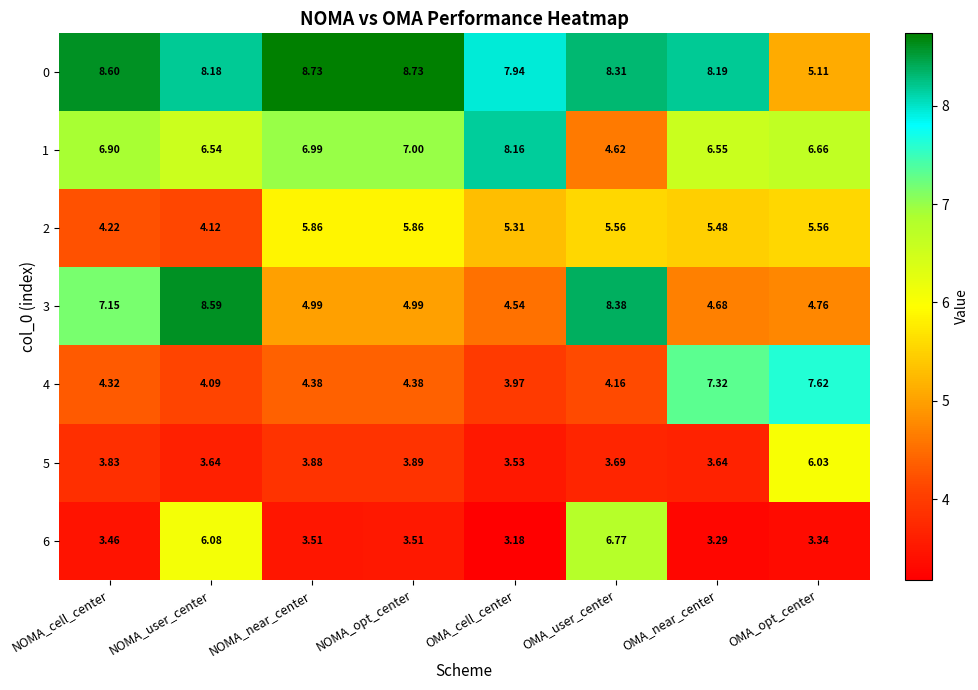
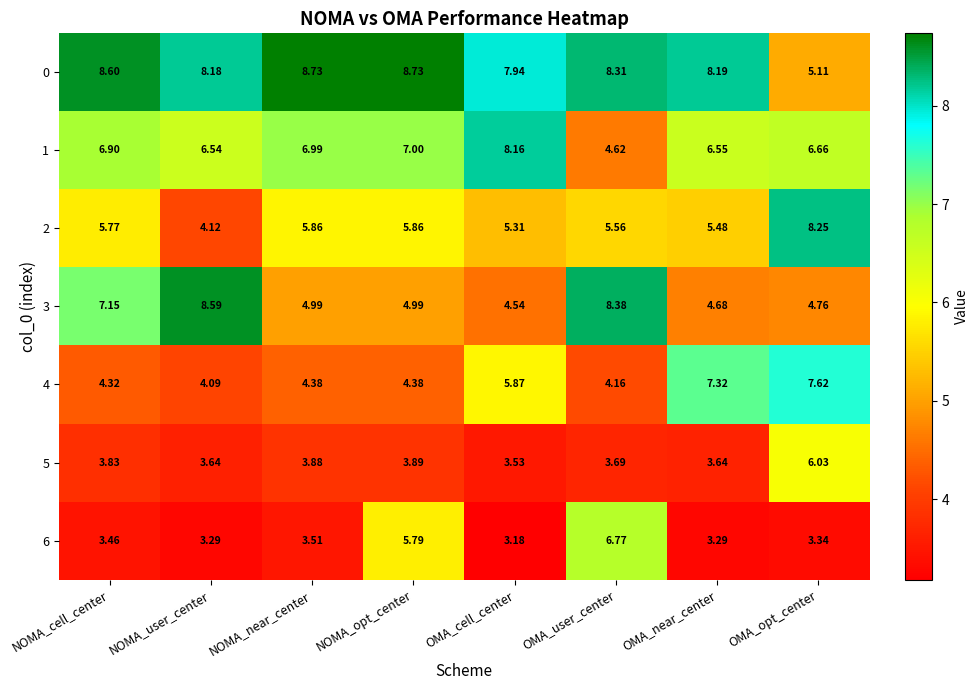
2, NOMA_cell_center: 4.22 -> 5.77
2, OMA_opt_center: 5.56 -> 8.25
4, OMA_cell_center: 3.97 -> 5.87
6, NOMA_user_center: 6.08 -> 3.29
6, NOMA_opt_center: 3.51 -> 5.79
